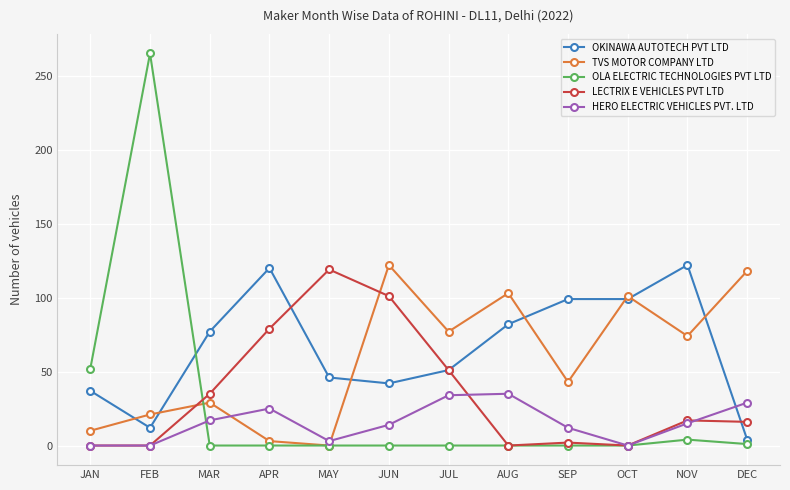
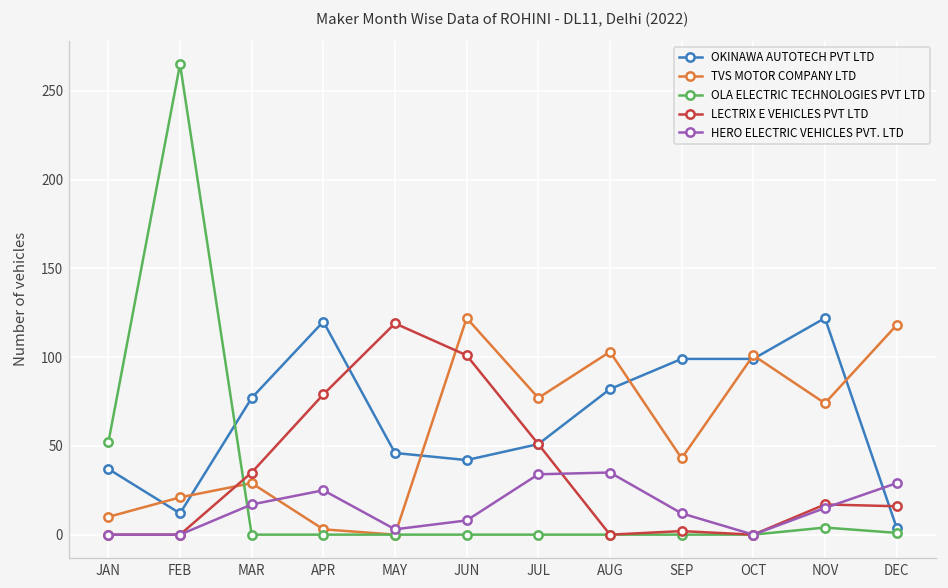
HERO ELECTRIC VEHICLES PVT. LTD, JUN: 14 -> 8
